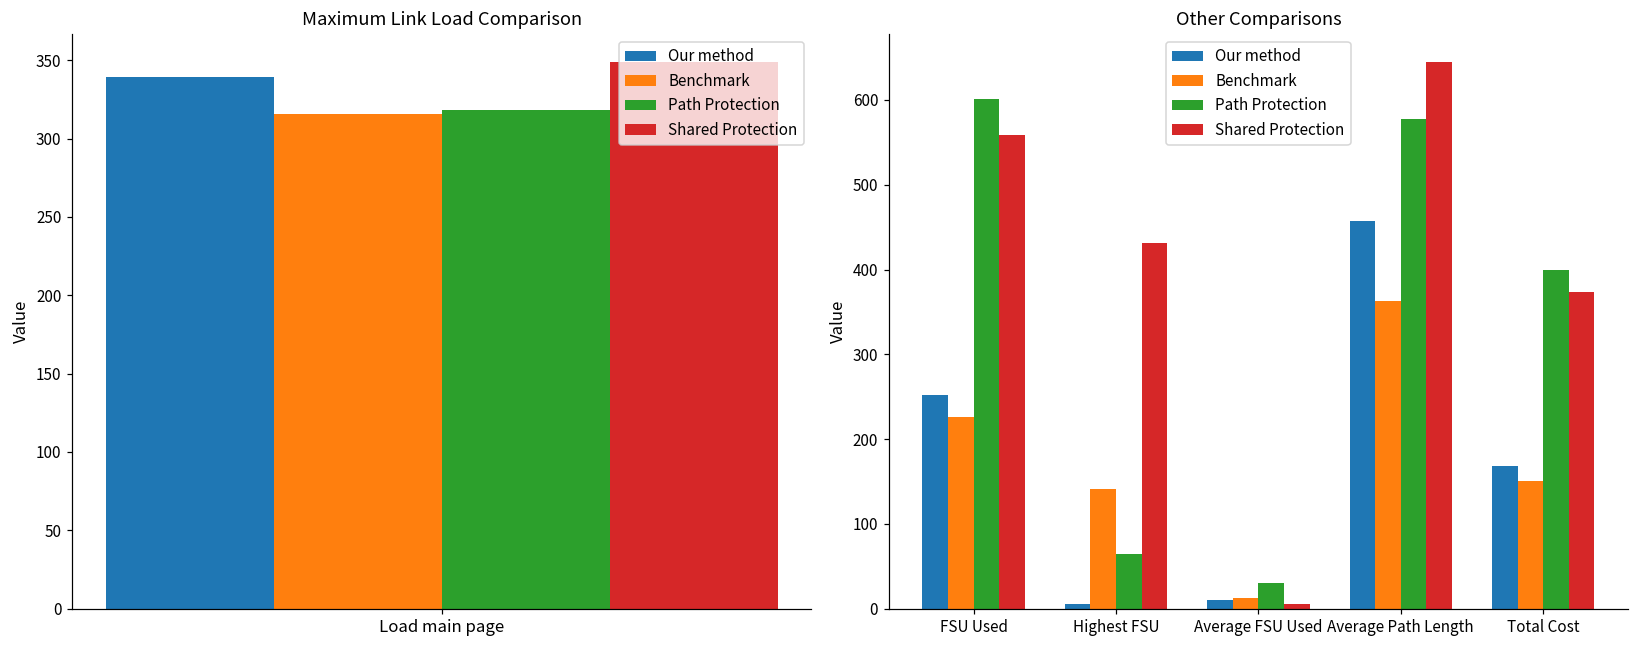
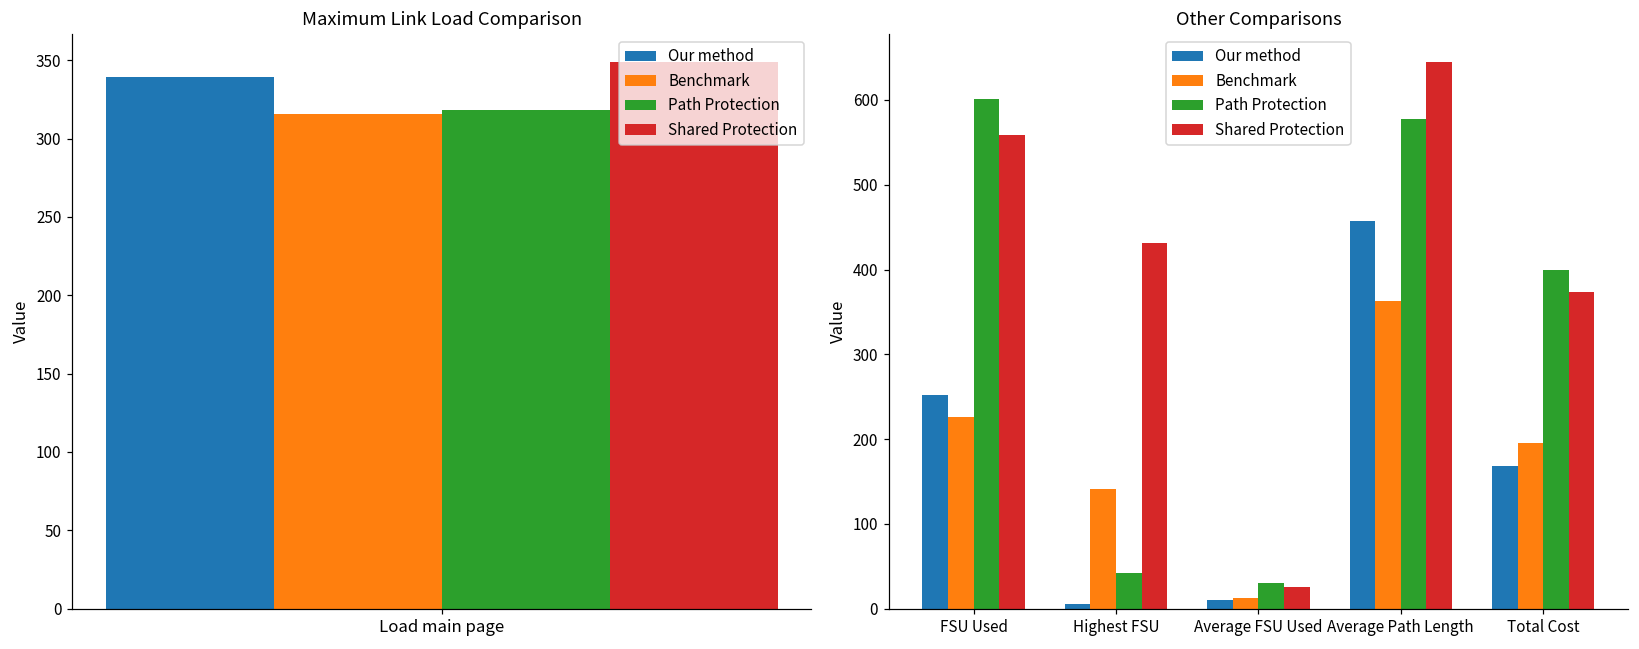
Other Comparisons, Path Protection, Highest FSU: 70 -> 40
Other Comparisons, Shared Protection, Average FSU Used: 10 -> 30
Other Comparisons, Benchmark, Total Cost: 150 -> 200
